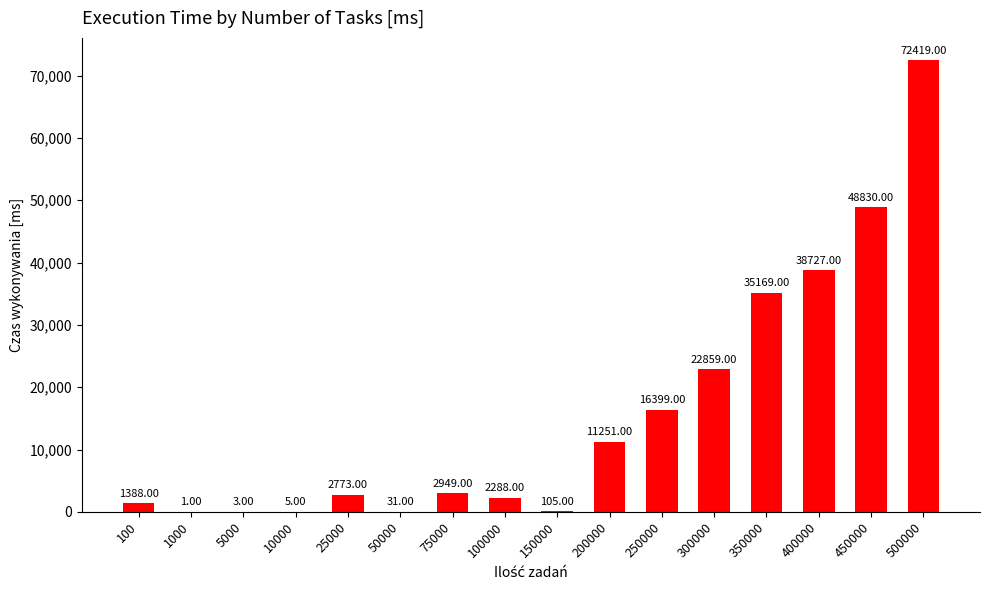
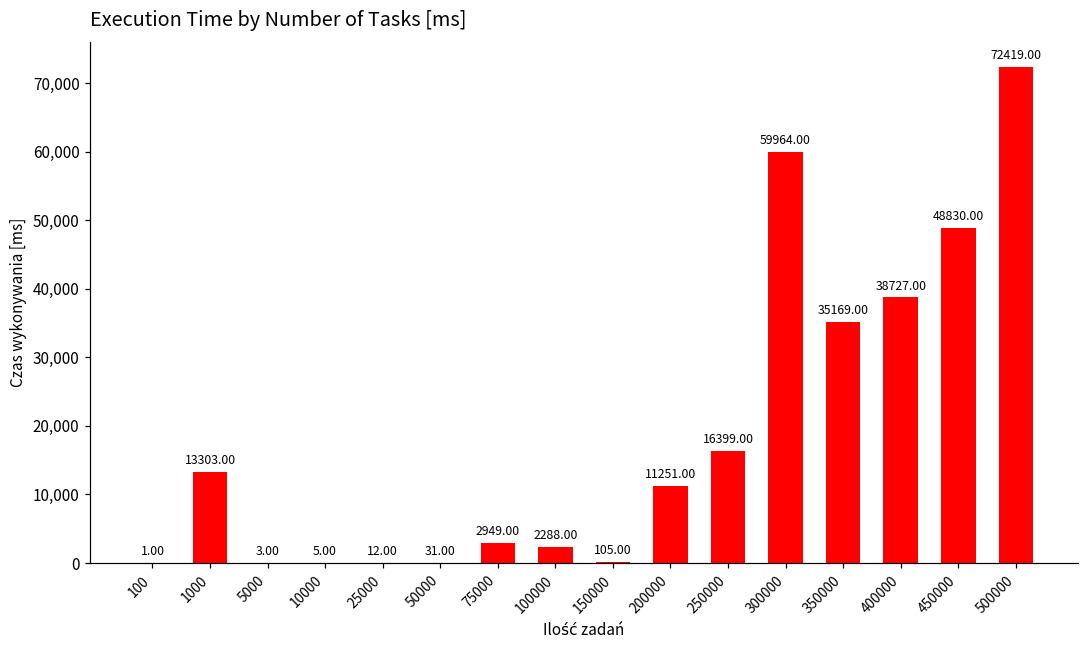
100: 1388.00 -> 1.00
1000: 1.00 -> 13303.00
25000: 2773.00 -> 12.00
300000: 22859.00 -> 59964.00
